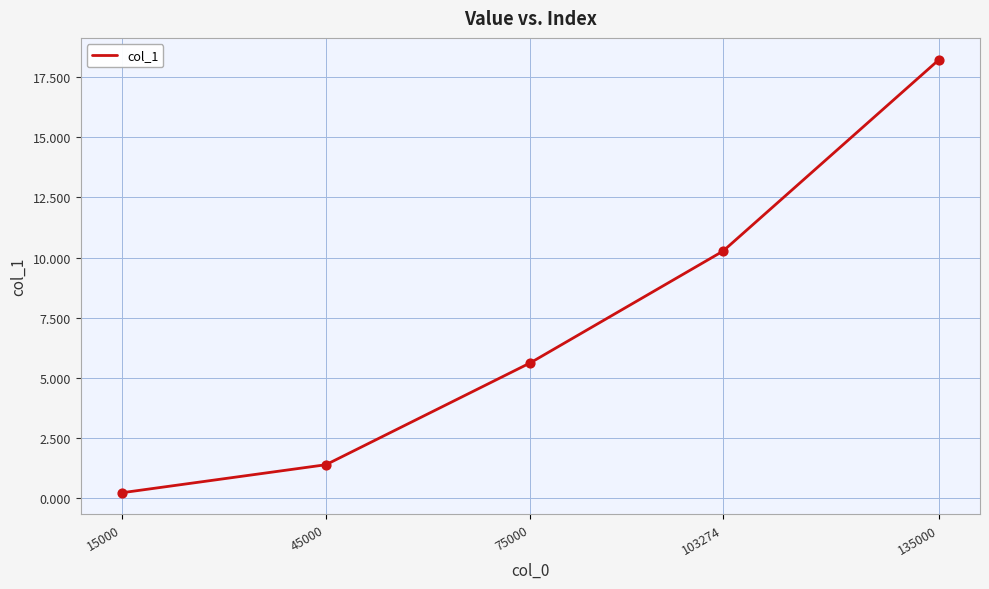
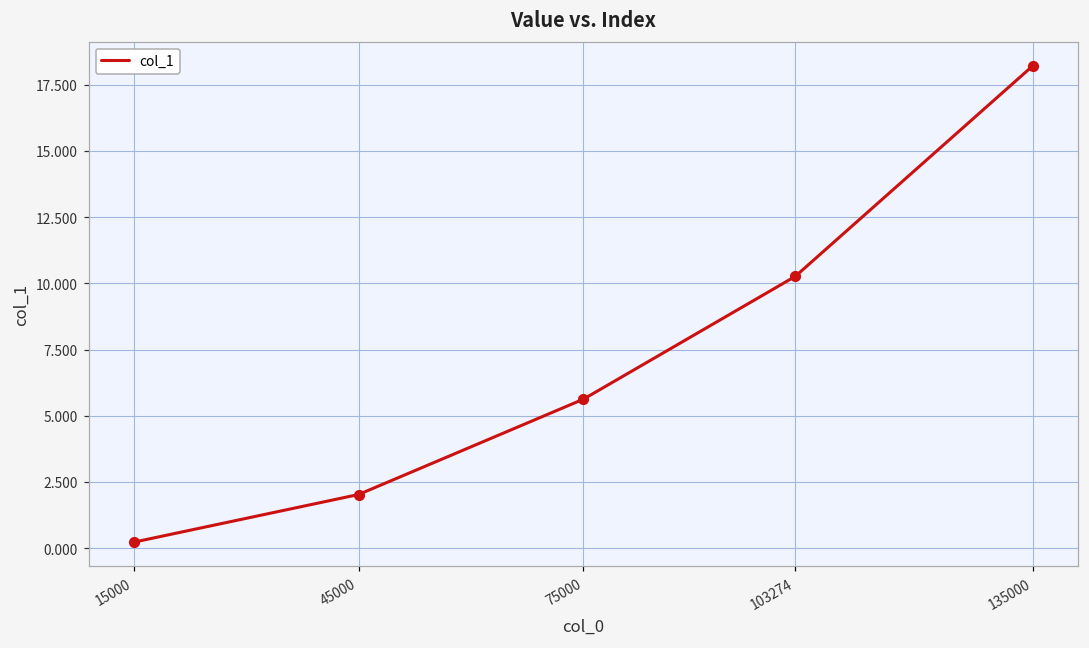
45000: 1.4 -> 2.0
